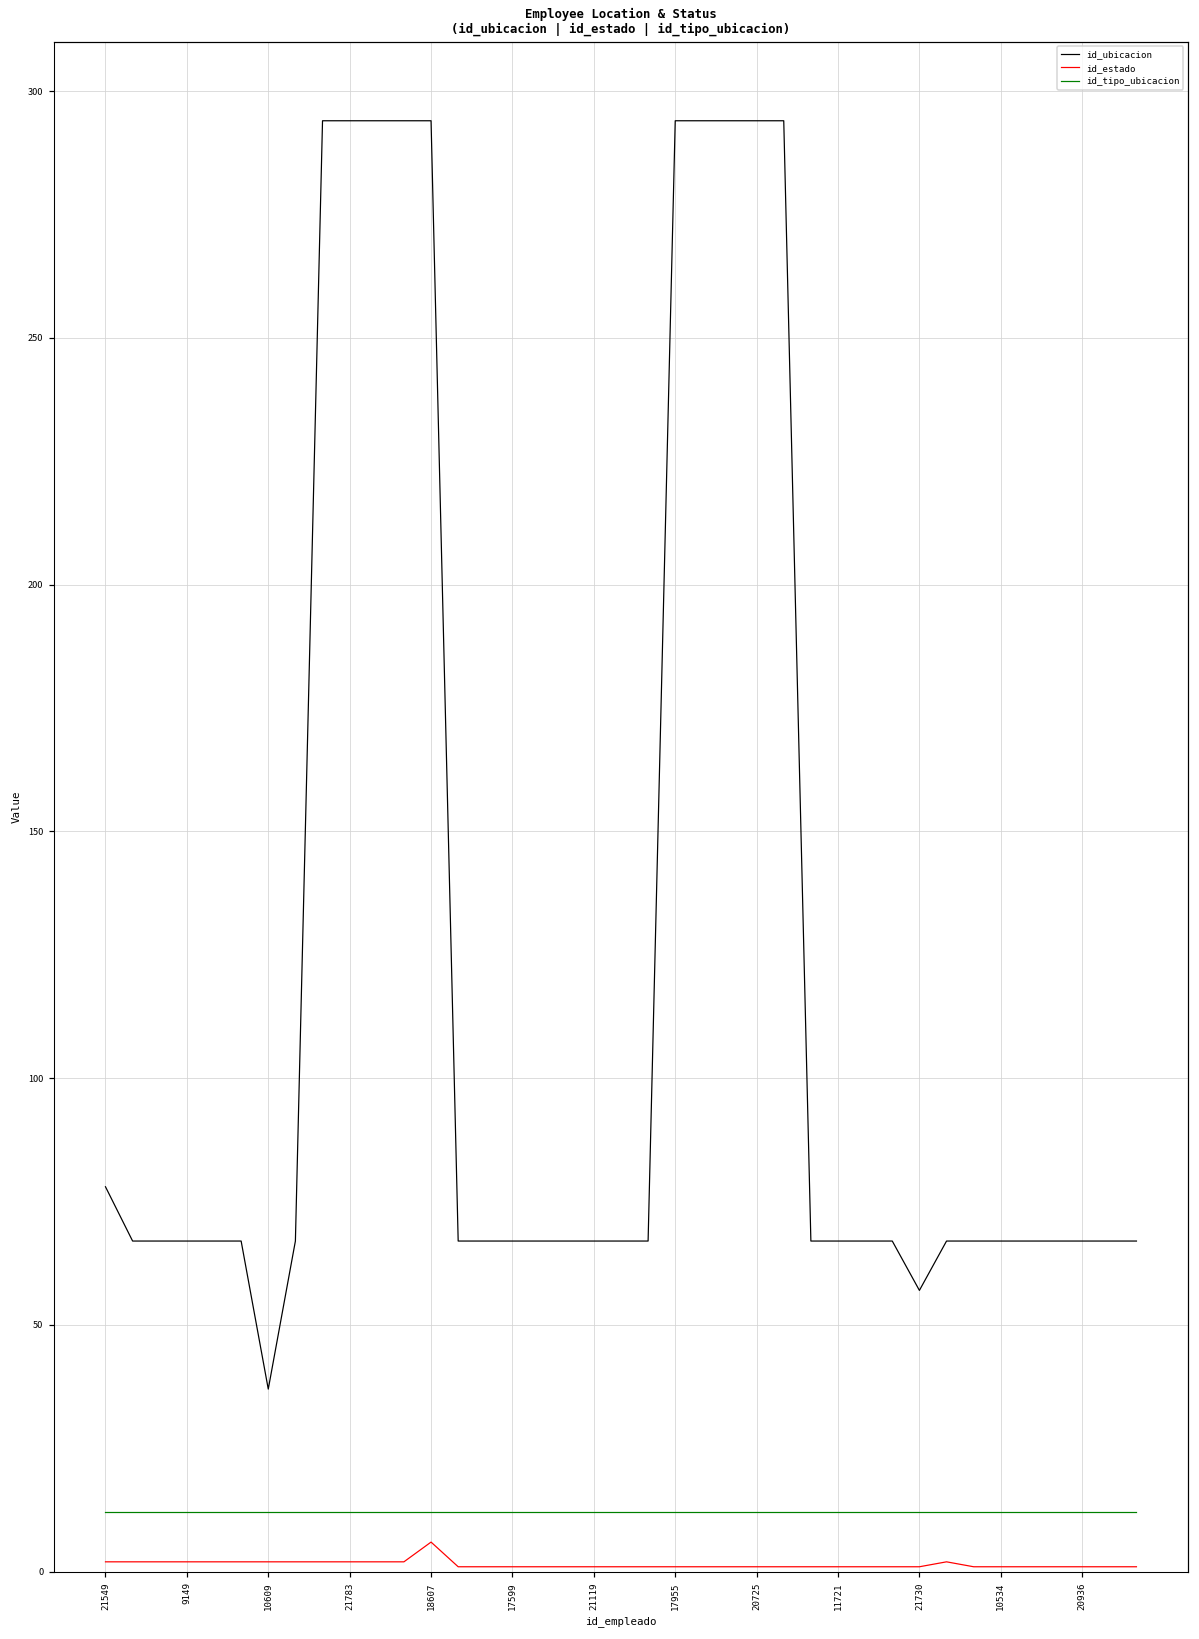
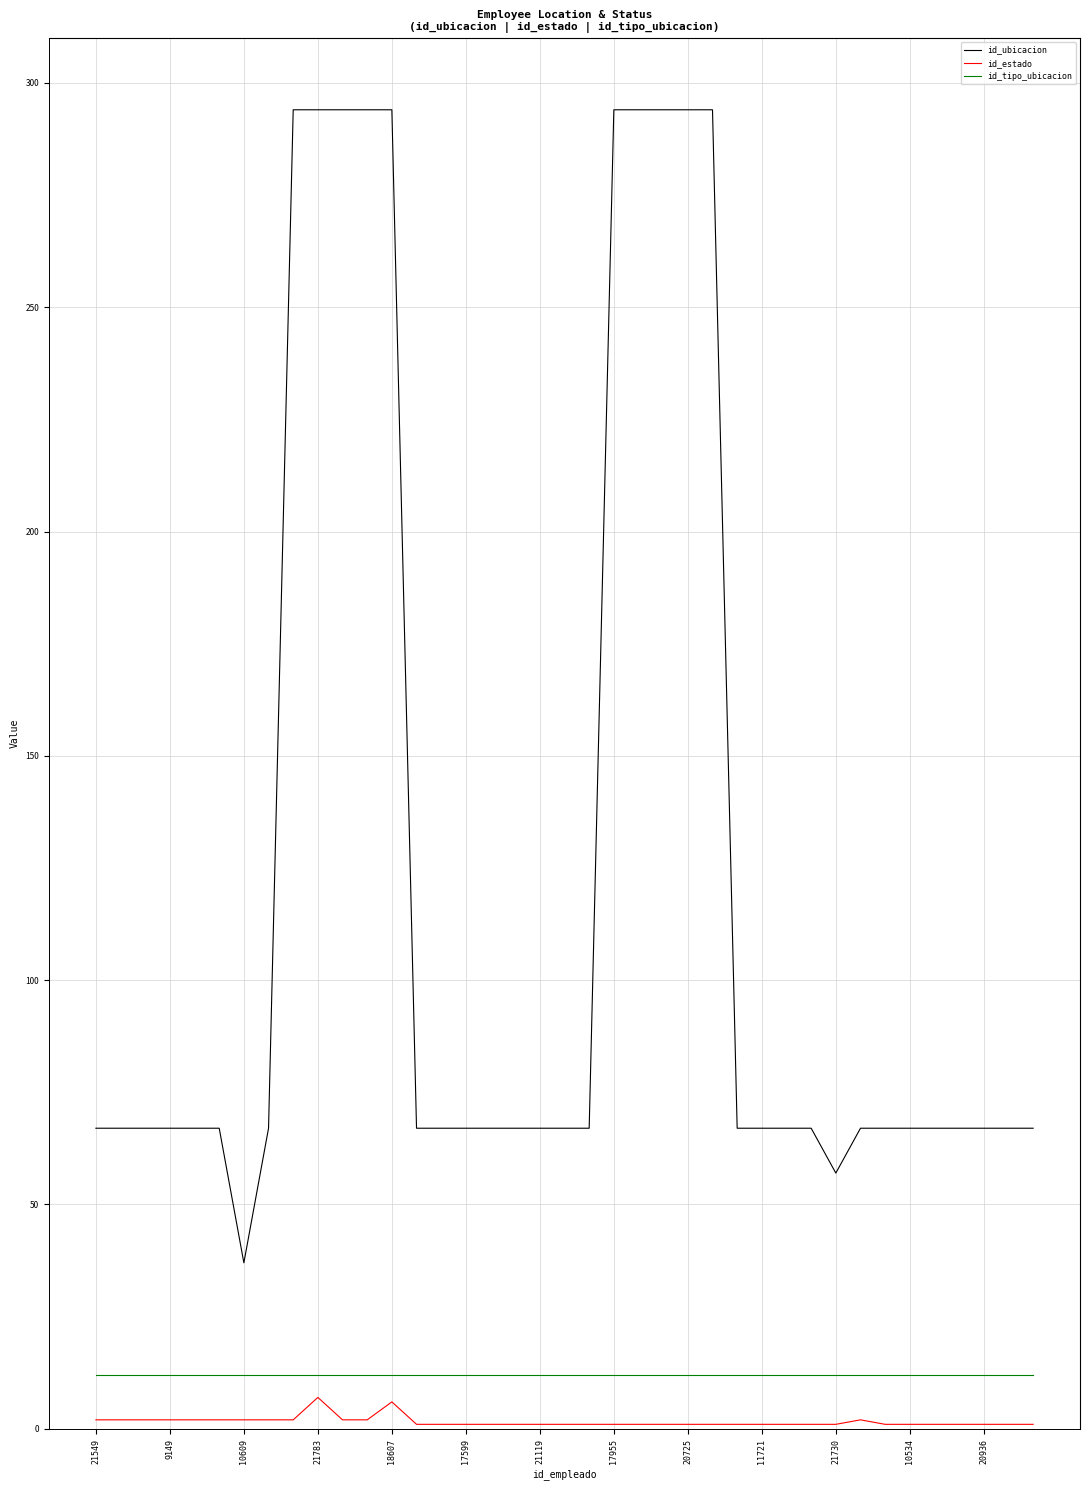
id_ubicacion, 21549: 78 -> 67
id_estado, 21783: 2 -> 7
